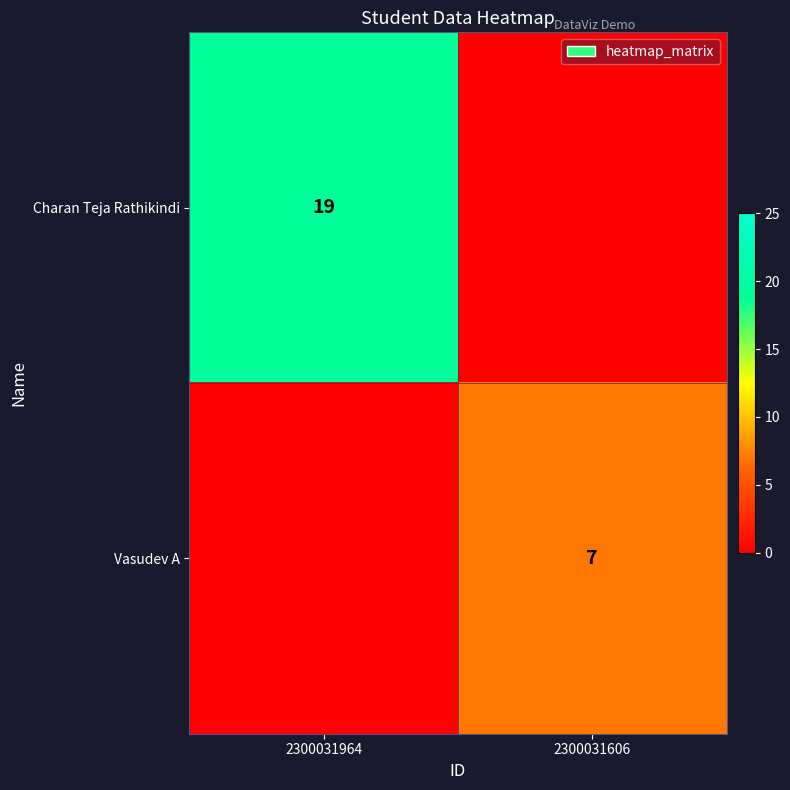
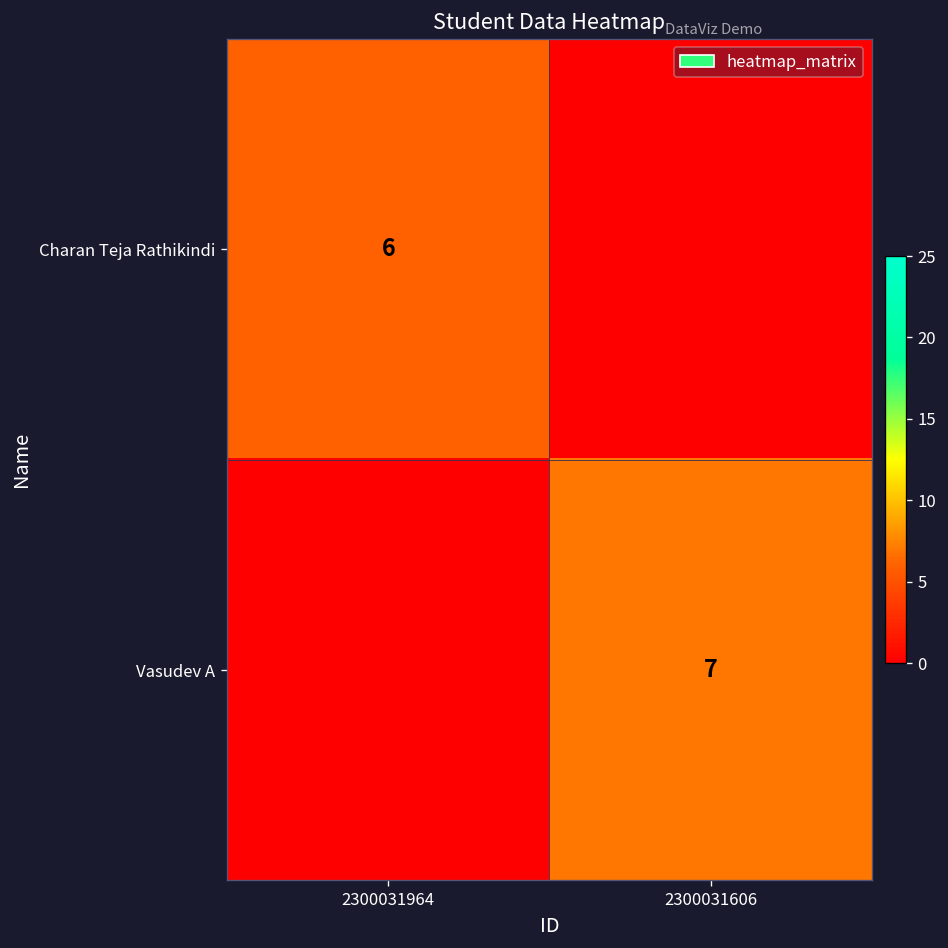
Charan Teja Rathikindi, 2300031964: 19 -> 6
